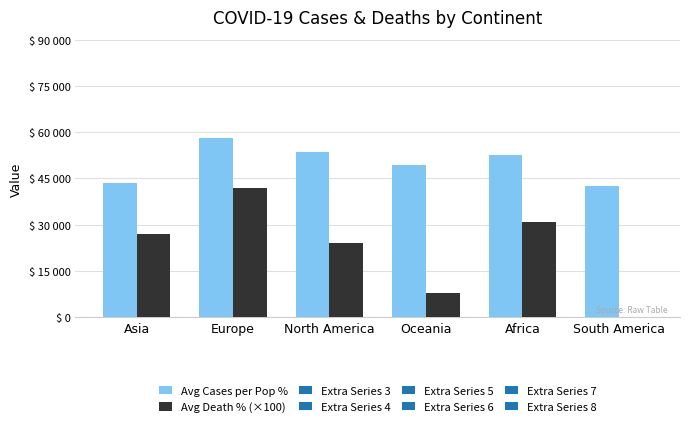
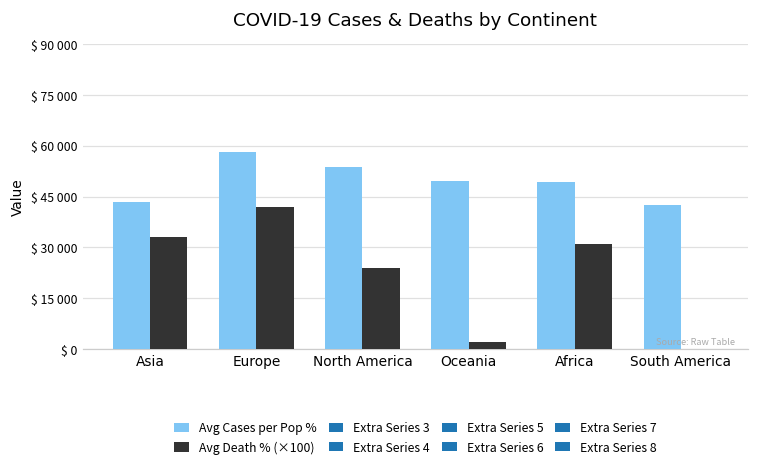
Avg Death % (×100), Asia: $ 27000 -> $ 33000
Avg Death % (×100), Oceania: $ 8000 -> $ 2000
Avg Cases per Pop %, Africa: $ 53000 -> $ 49000
